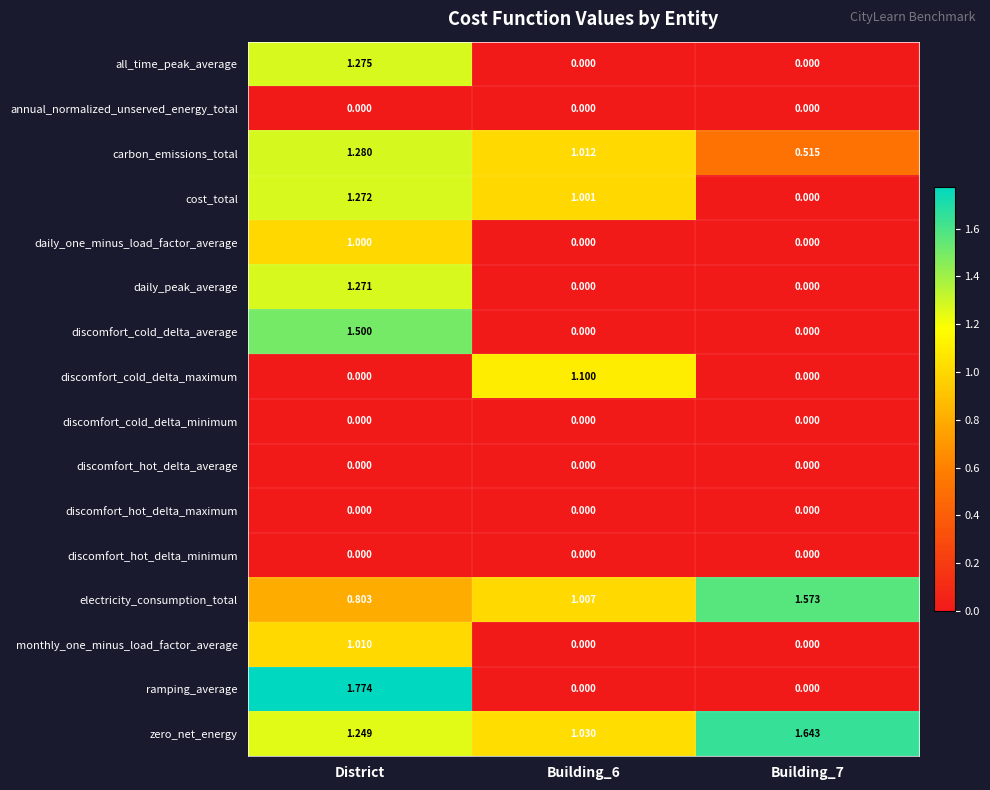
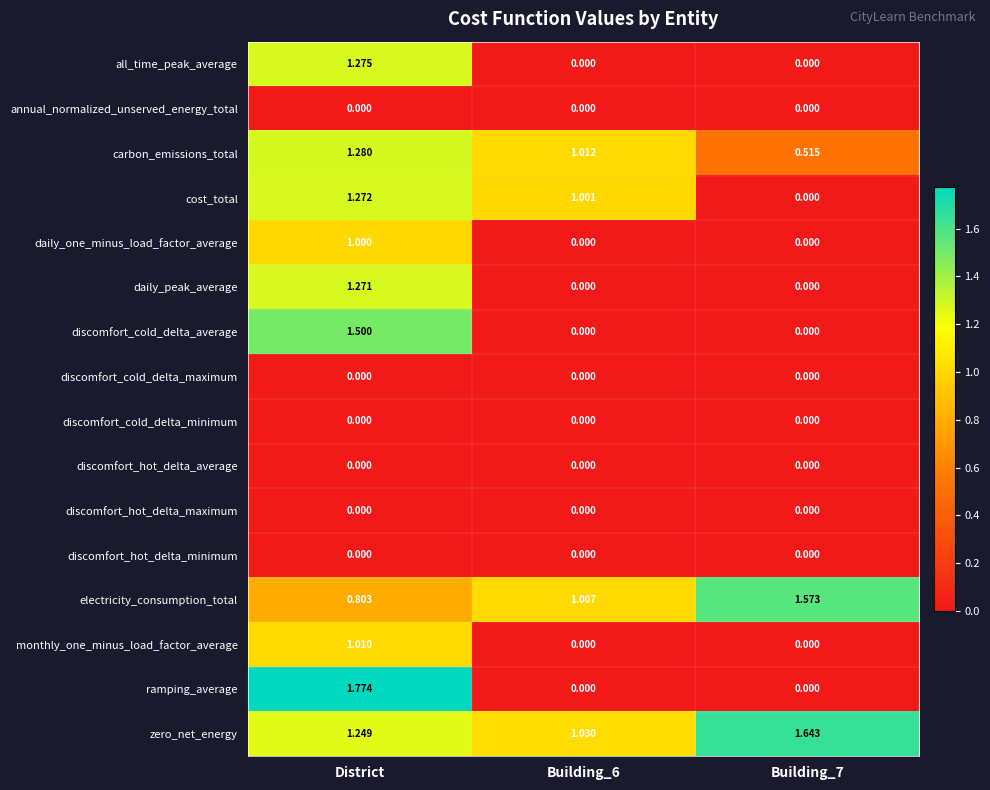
discomfort_cold_delta_maximum, Building_6: 1.100 -> 0.000
